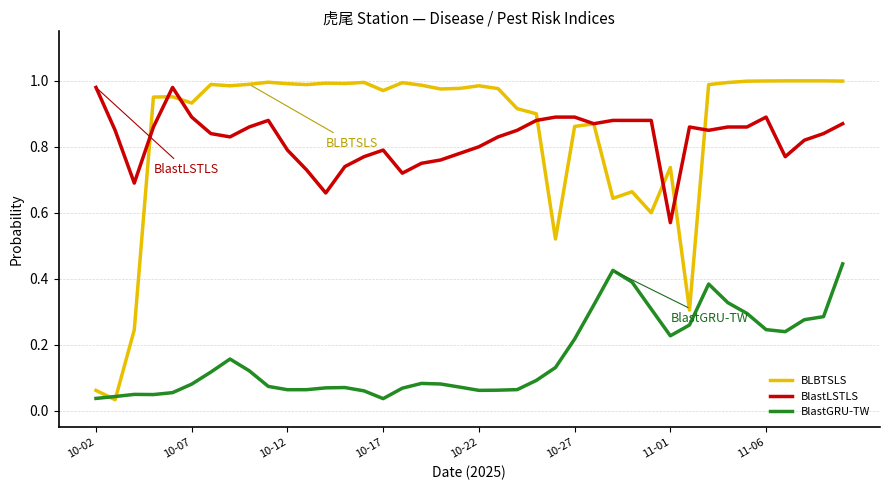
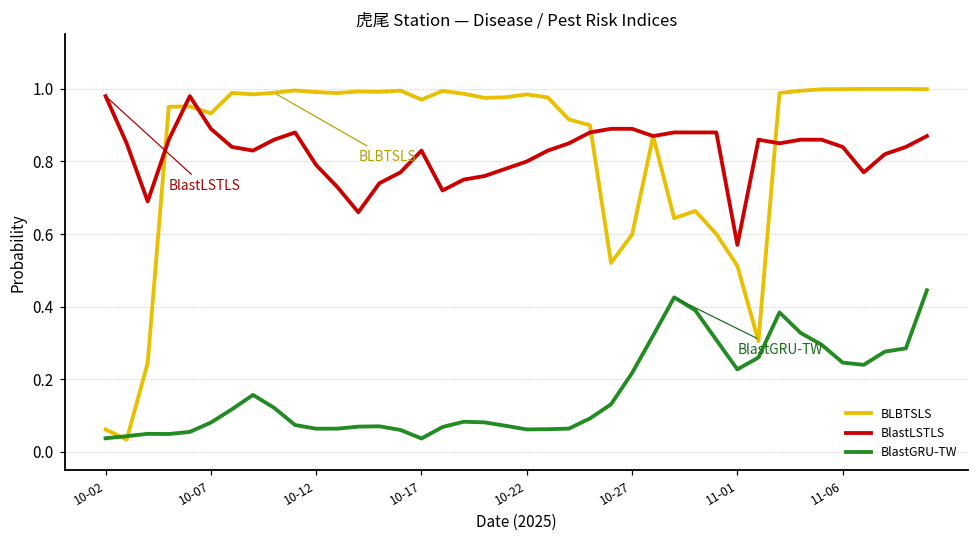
BlastLSTLS, 10-17: 0.79 -> 0.83
BLBTSLS, 10-27: 0.86 -> 0.60
BLBTSLS, 11-01: 0.74 -> 0.51
BlastLSTLS, 11-06: 0.89 -> 0.84
